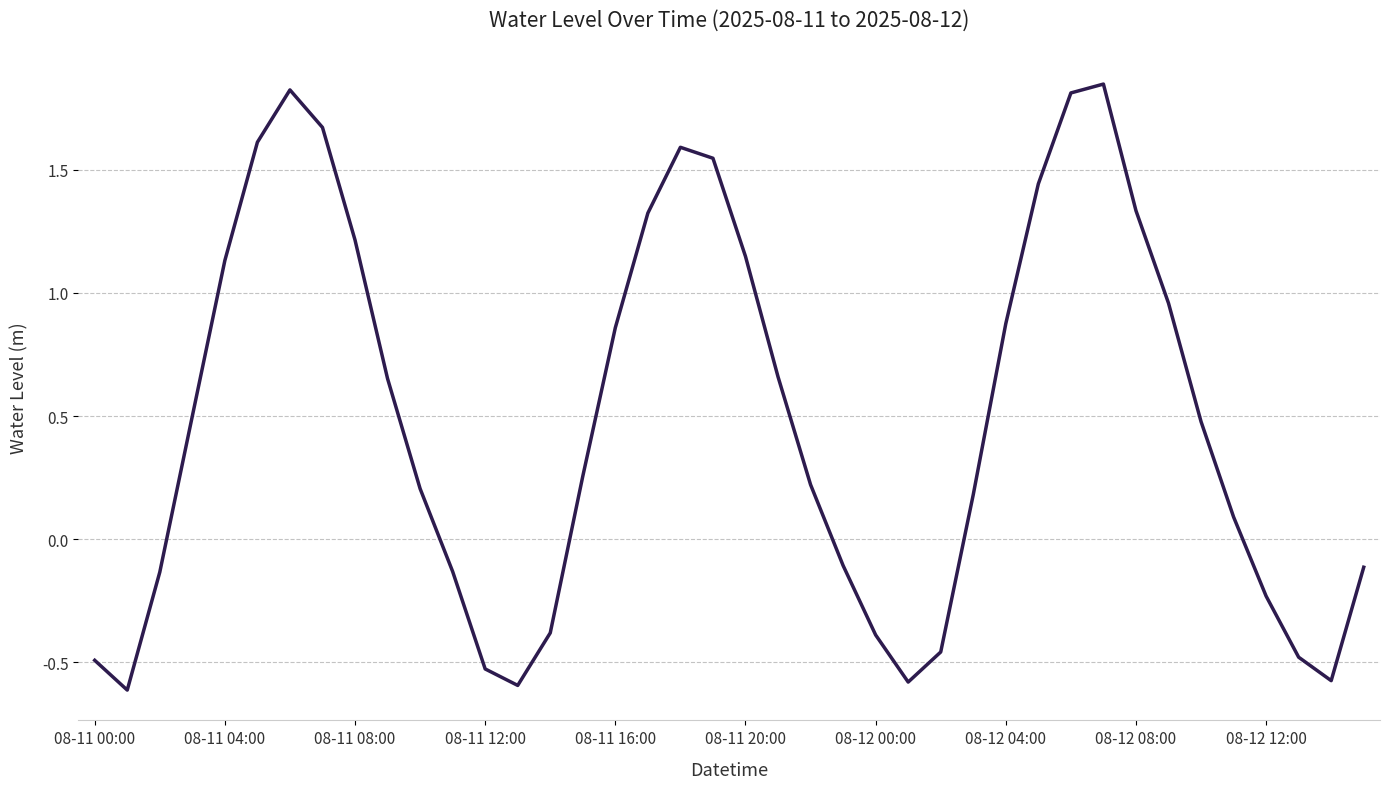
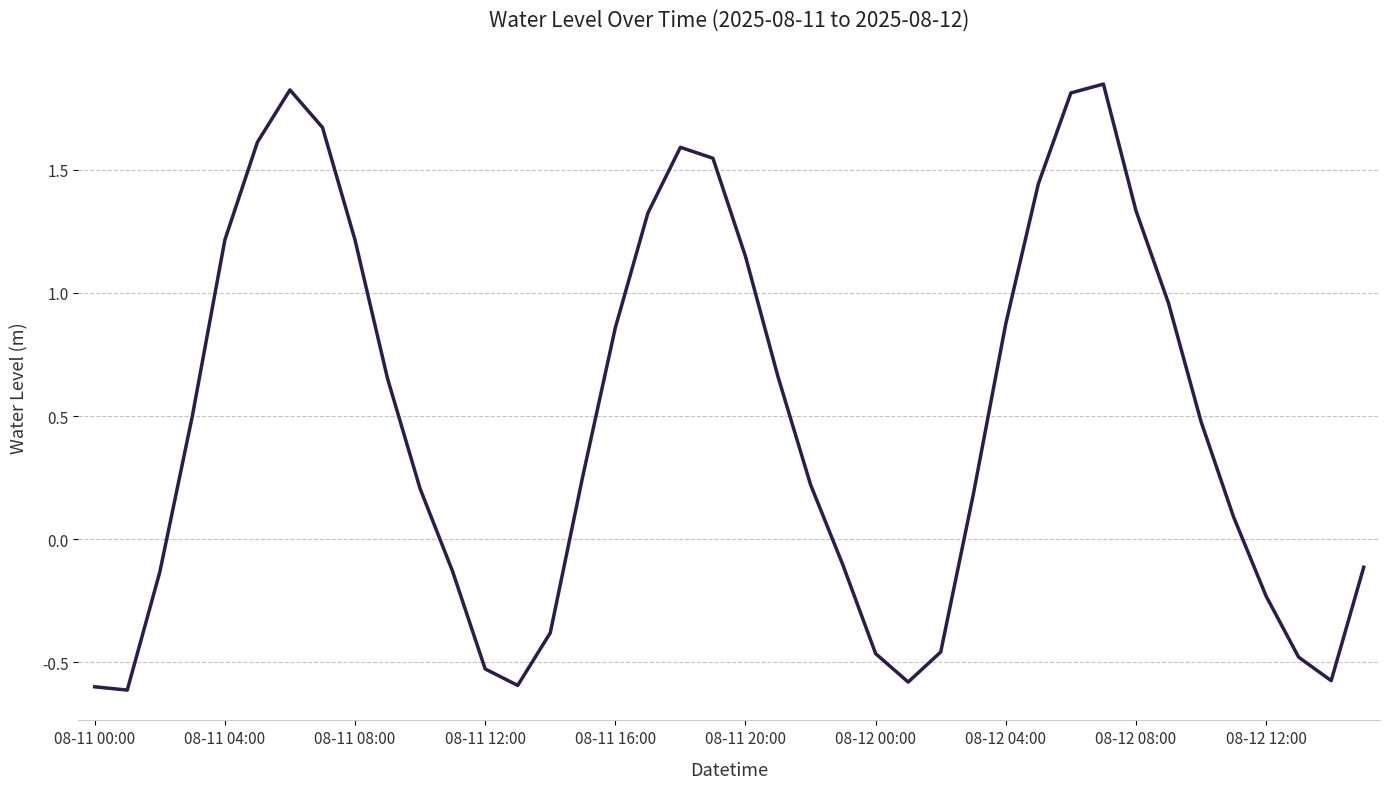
08-11 00:00: -0.49 -> -0.60
08-11 04:00: 1.13 -> 1.22
08-12 00:00: -0.39 -> -0.46
